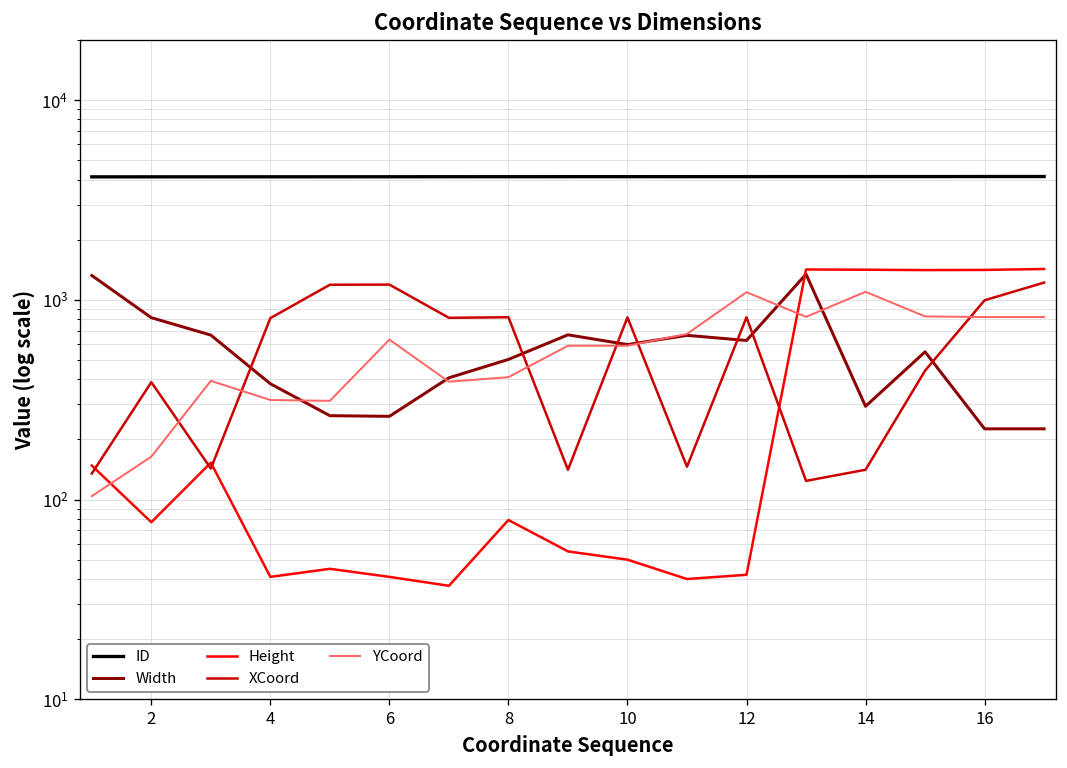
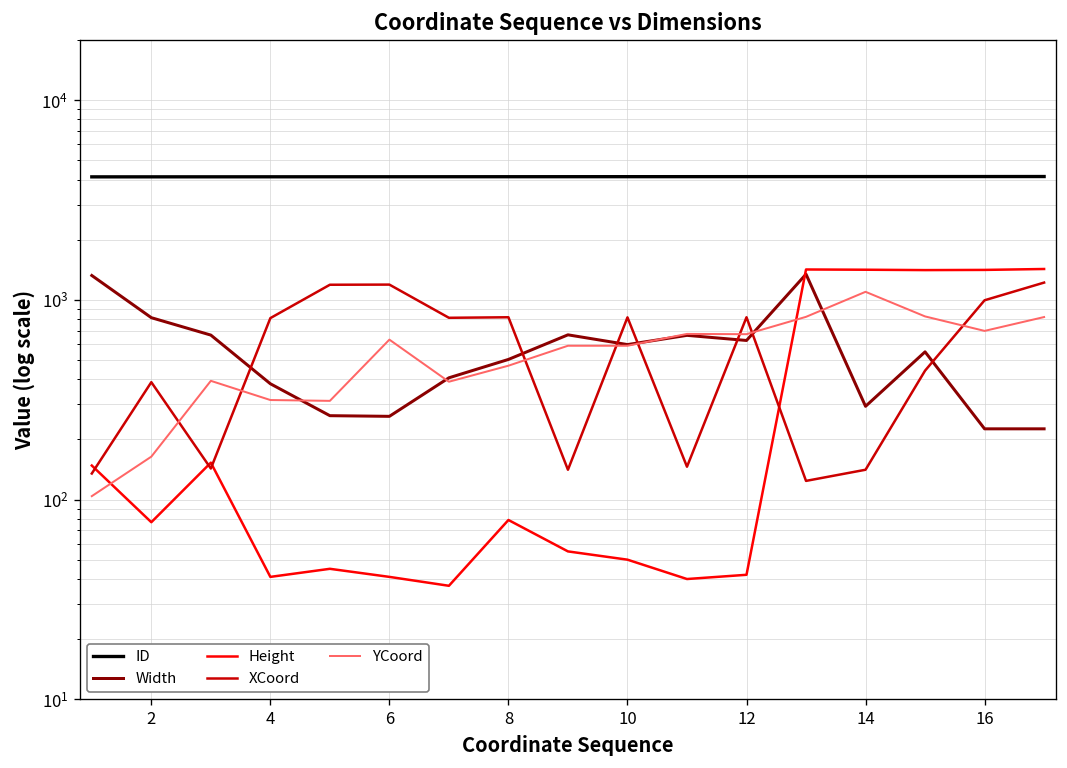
YCoord, 8: 410 -> 470
YCoord, 12: 1100 -> 670
YCoord, 16: 800 -> 700
